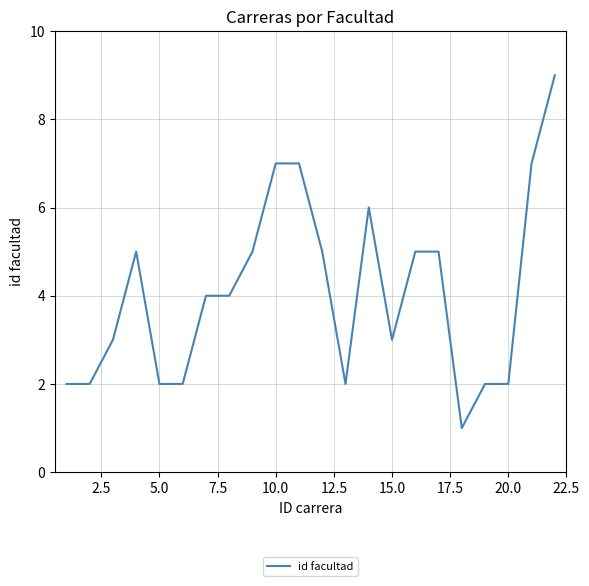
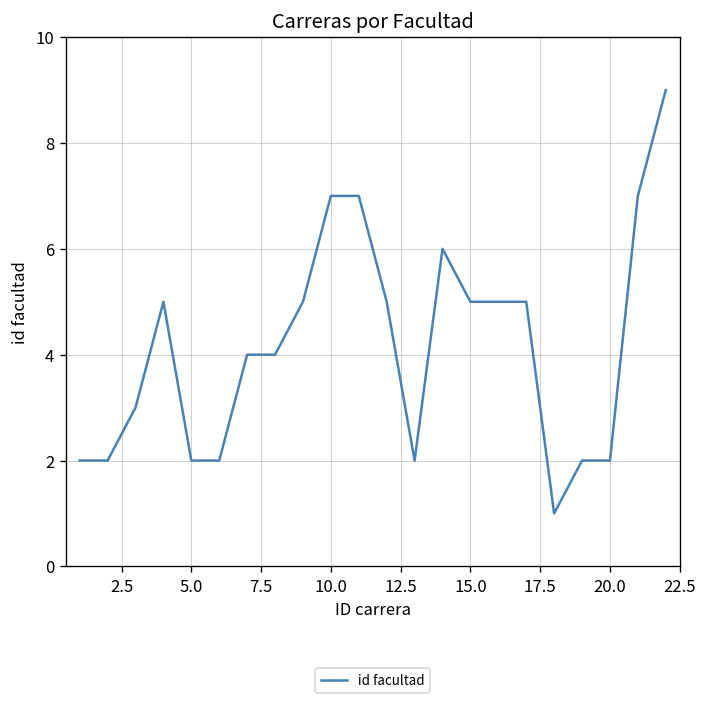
15.0: 3 -> 5
